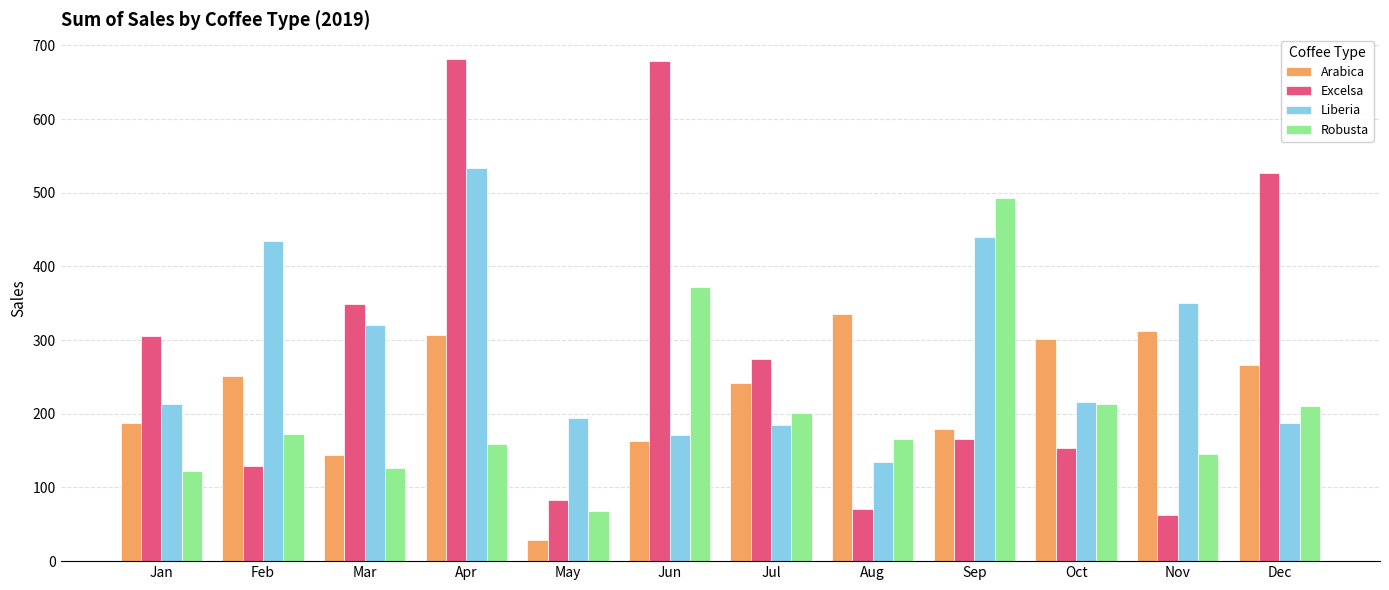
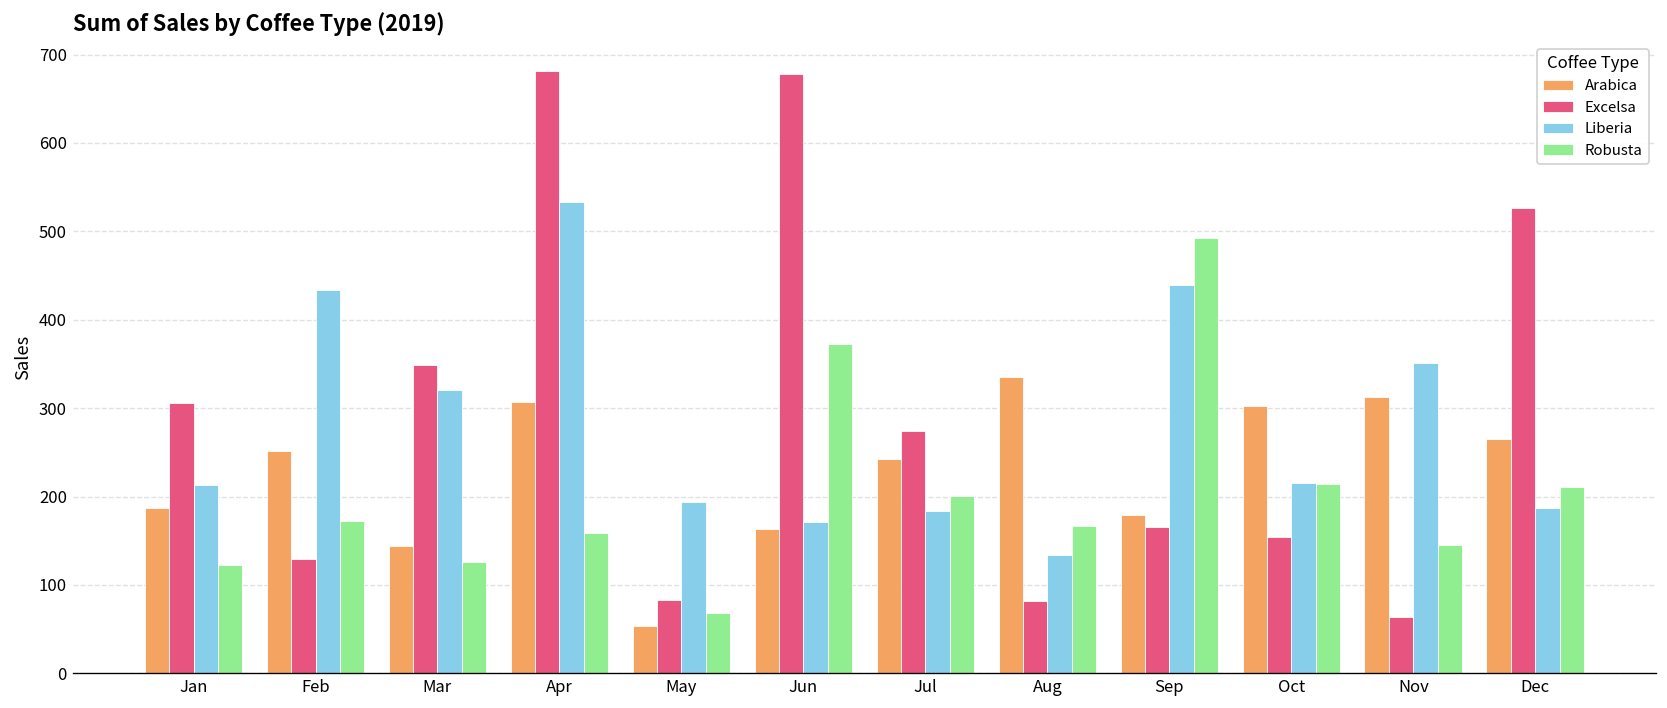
Arabica, May: 30 -> 50
Excelsa, Aug: 70 -> 80
